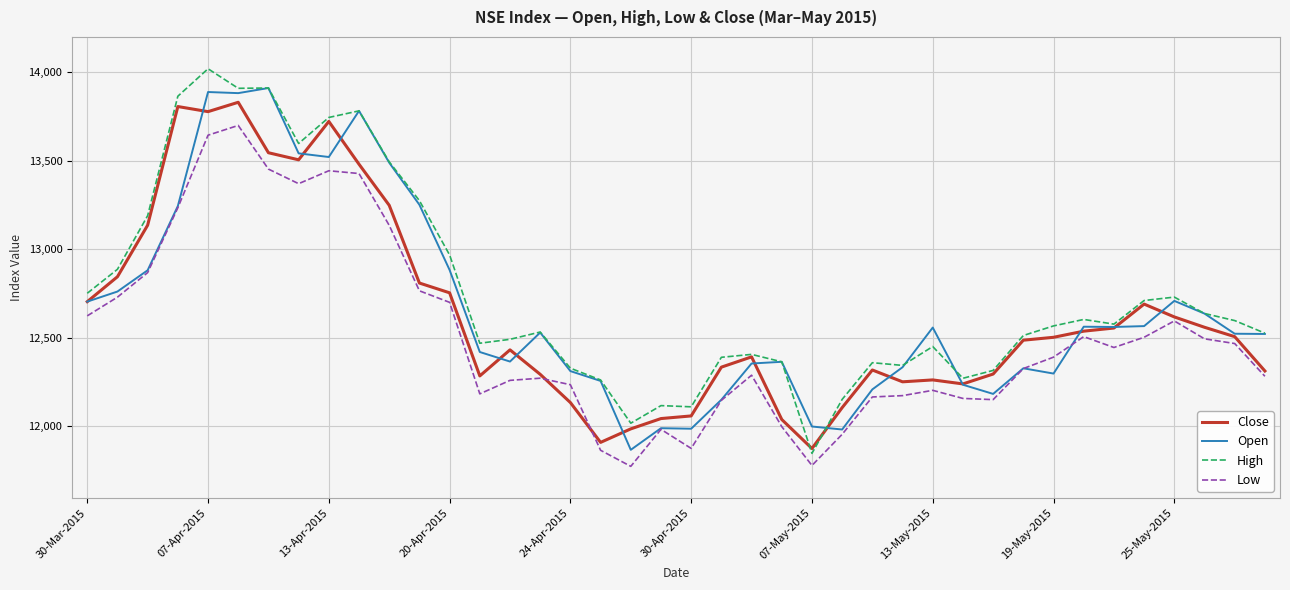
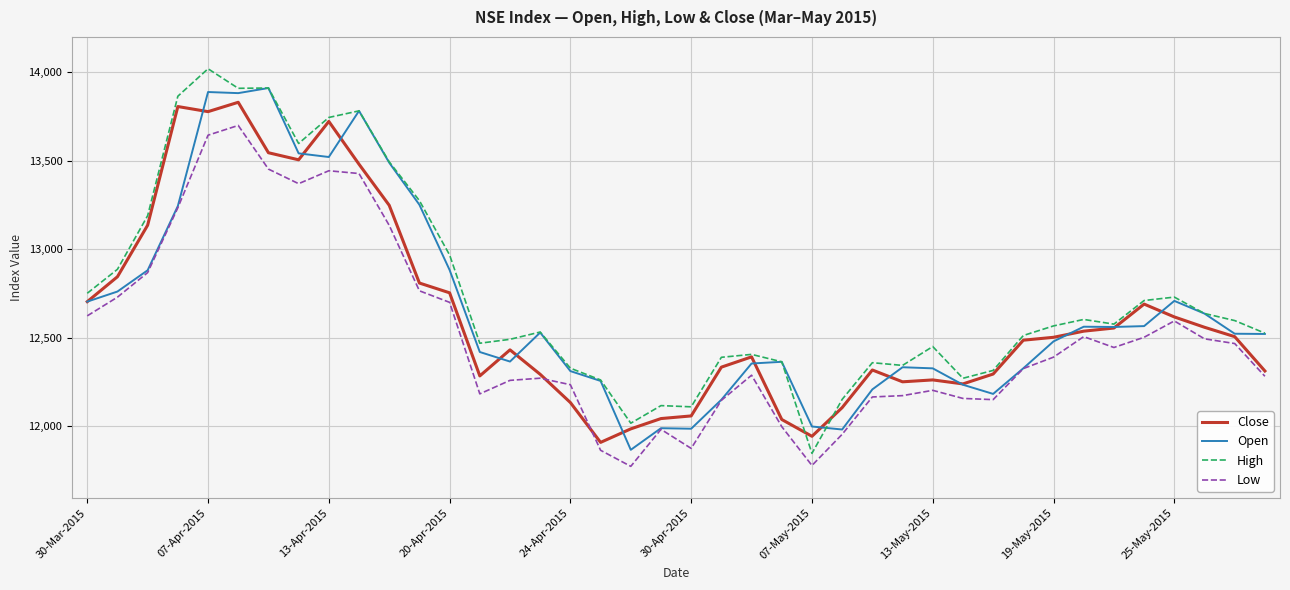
Close, 07-May-2015: 11,870 -> 11,940
Open, 13-May-2015: 12,560 -> 12,330
Open, 19-May-2015: 12,300 -> 12,480
